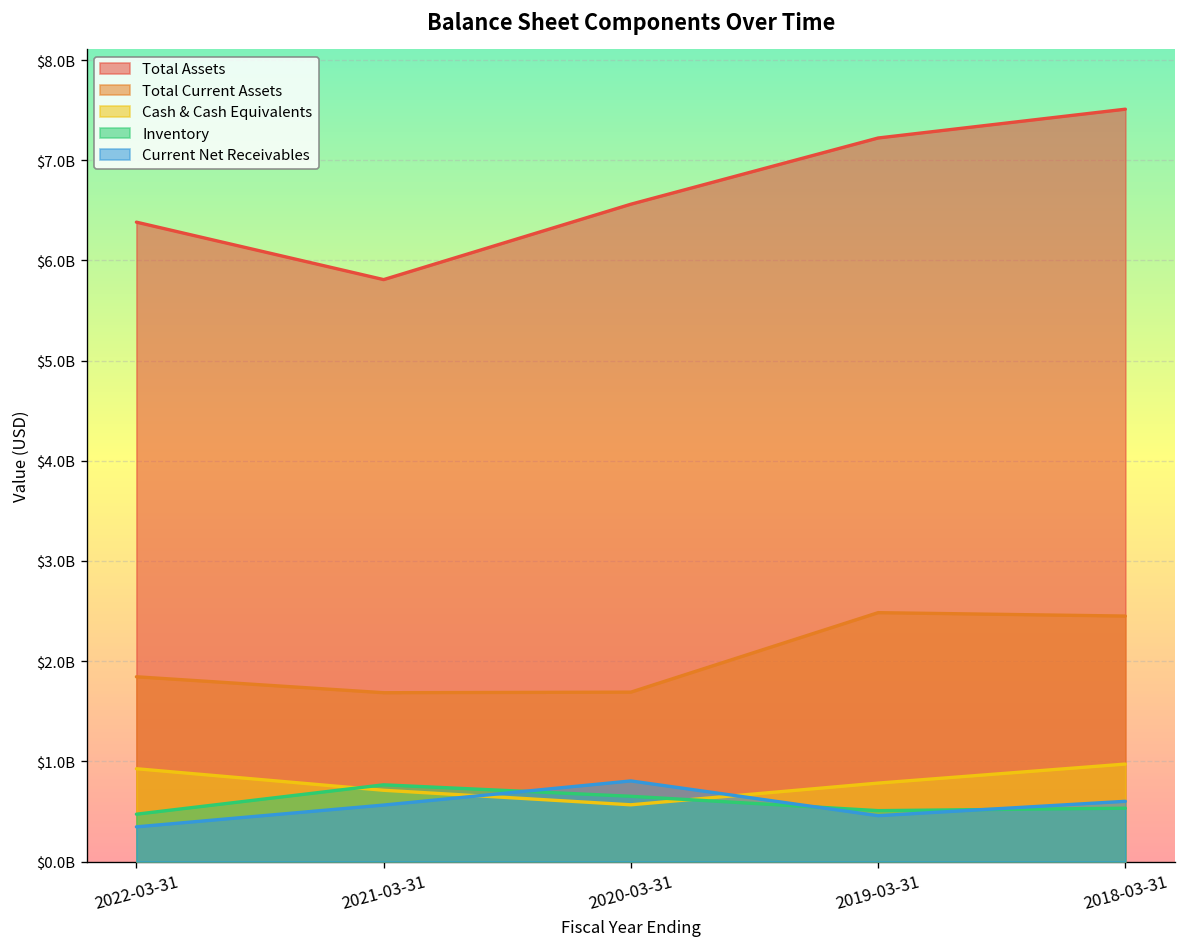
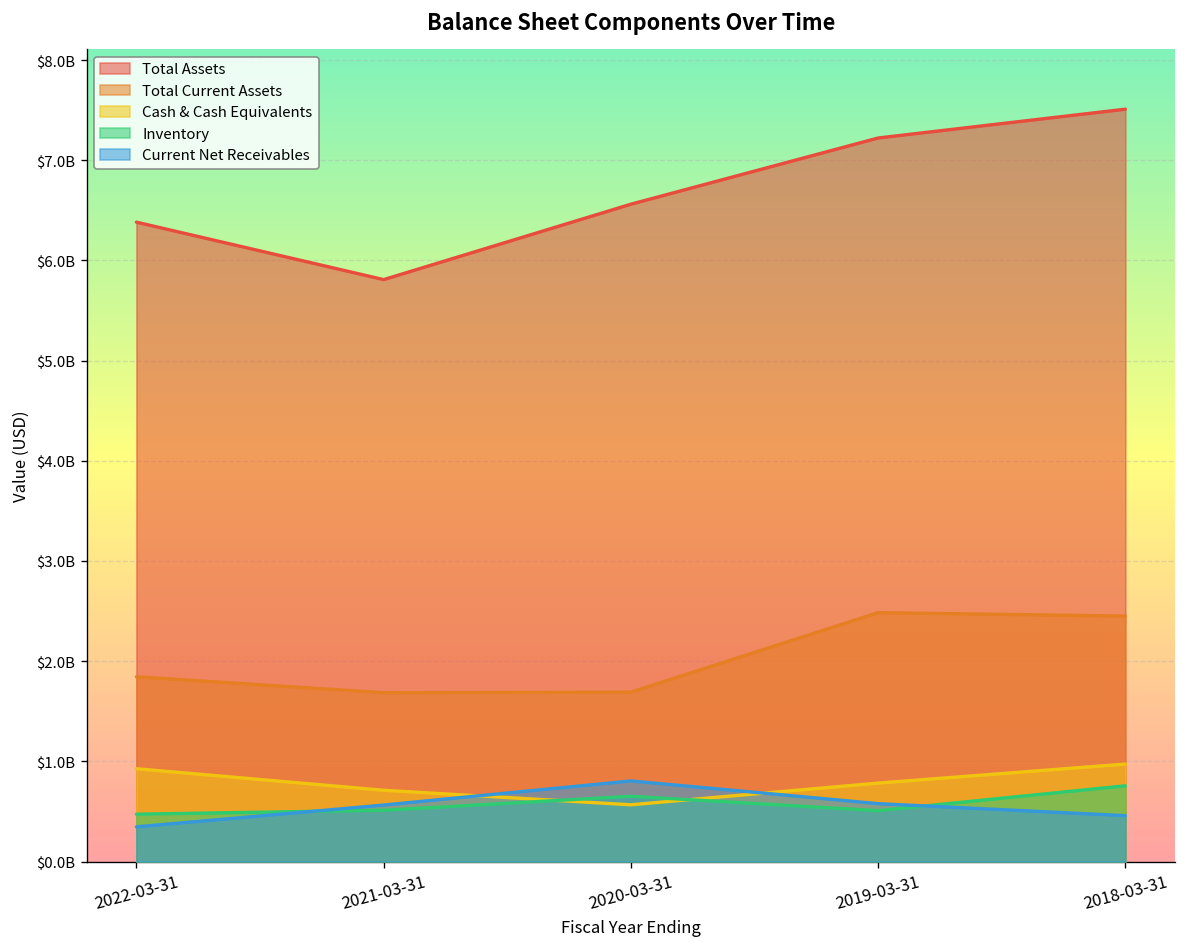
Inventory, 2021-03-31: $800000000 -> $500000000
Current Net Receivables, 2019-03-31: $500000000 -> $600000000
Inventory, 2018-03-31: $500000000 -> $800000000
Current Net Receivables, 2018-03-31: $600000000 -> $500000000
